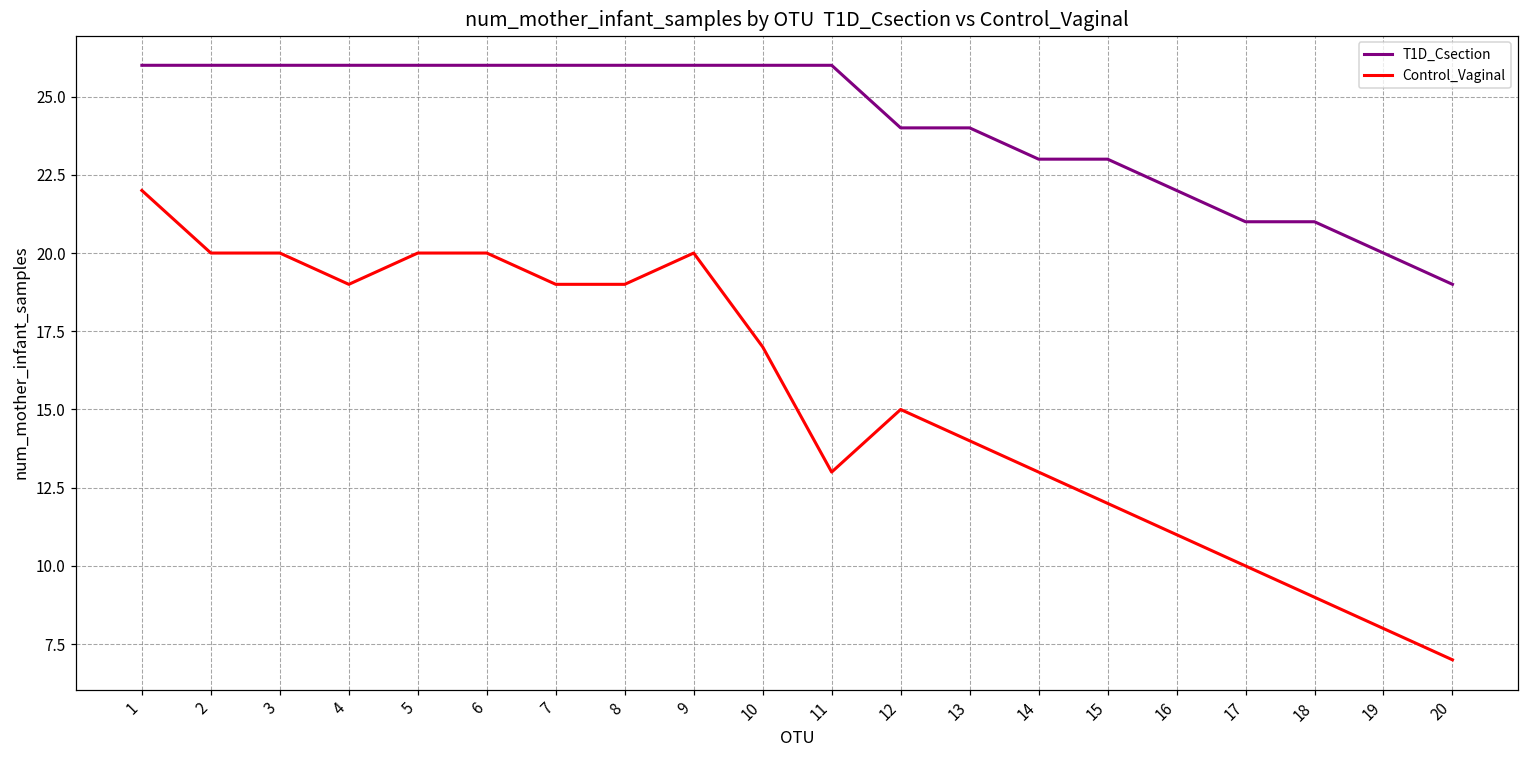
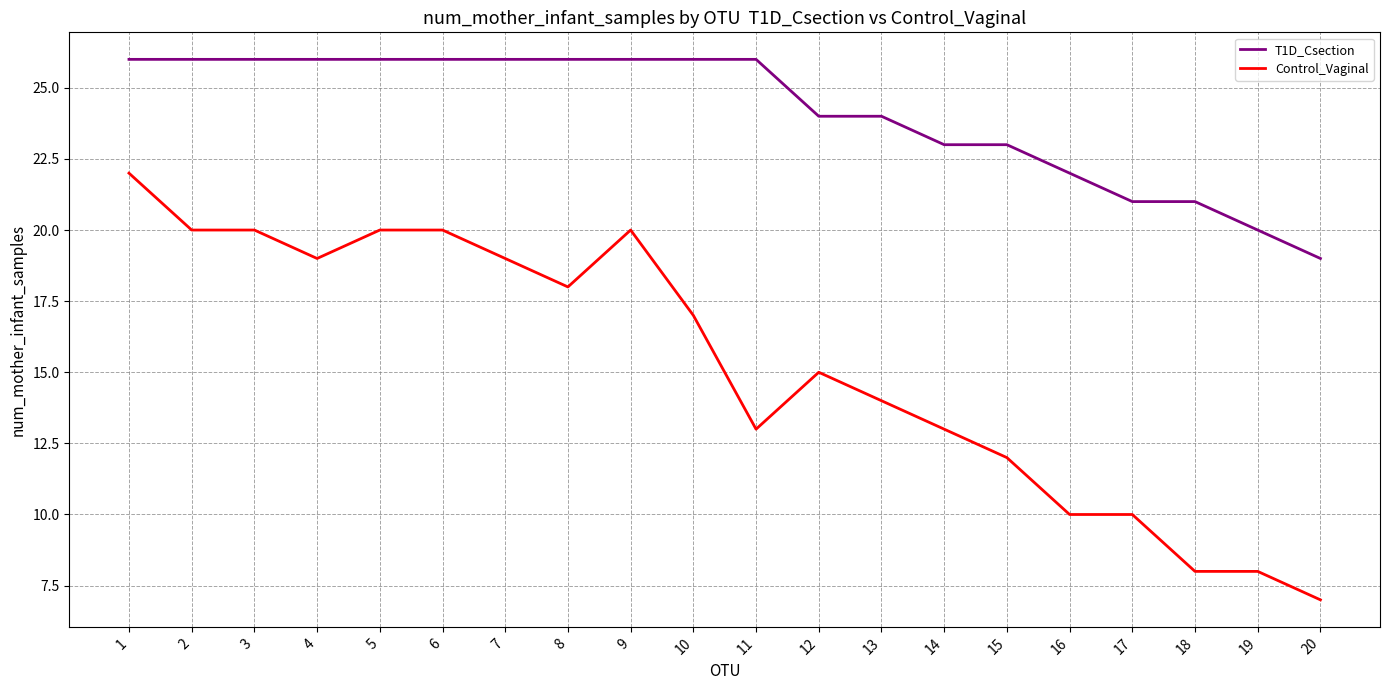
Control_Vaginal, 8: 19 -> 18
Control_Vaginal, 16: 11 -> 10
Control_Vaginal, 18: 9 -> 8
